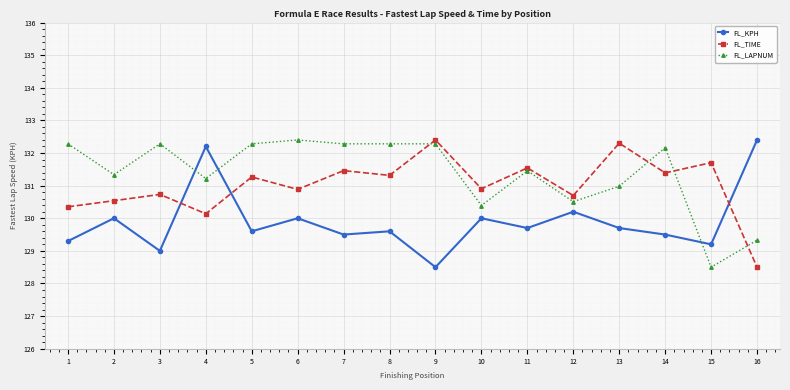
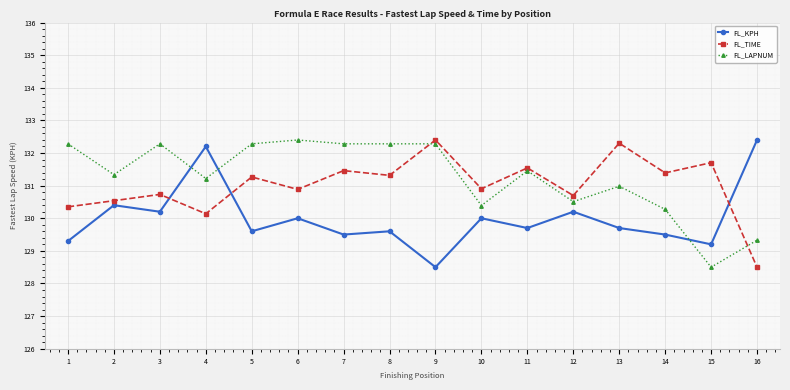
FL_KPH, 2: 130.0 -> 130.4
FL_KPH, 3: 129.0 -> 130.2
FL_LAPNUM, 14: 132.2 -> 130.3
